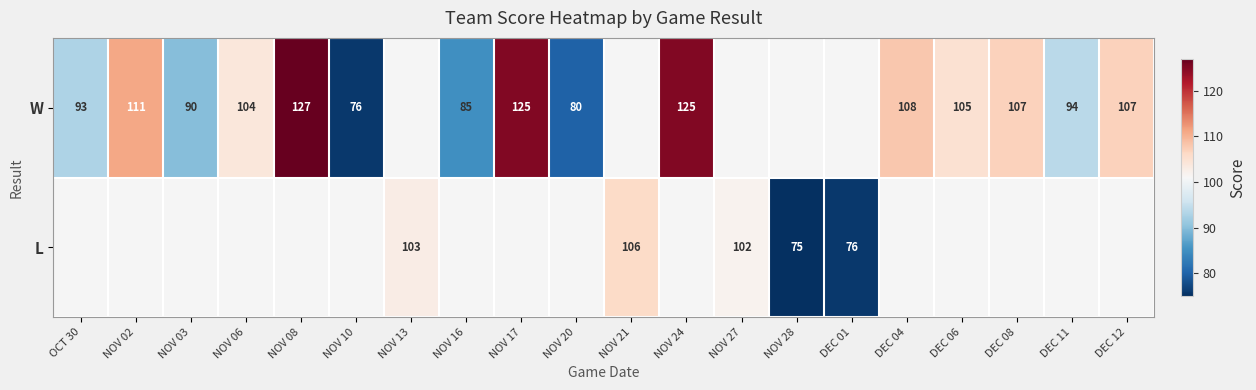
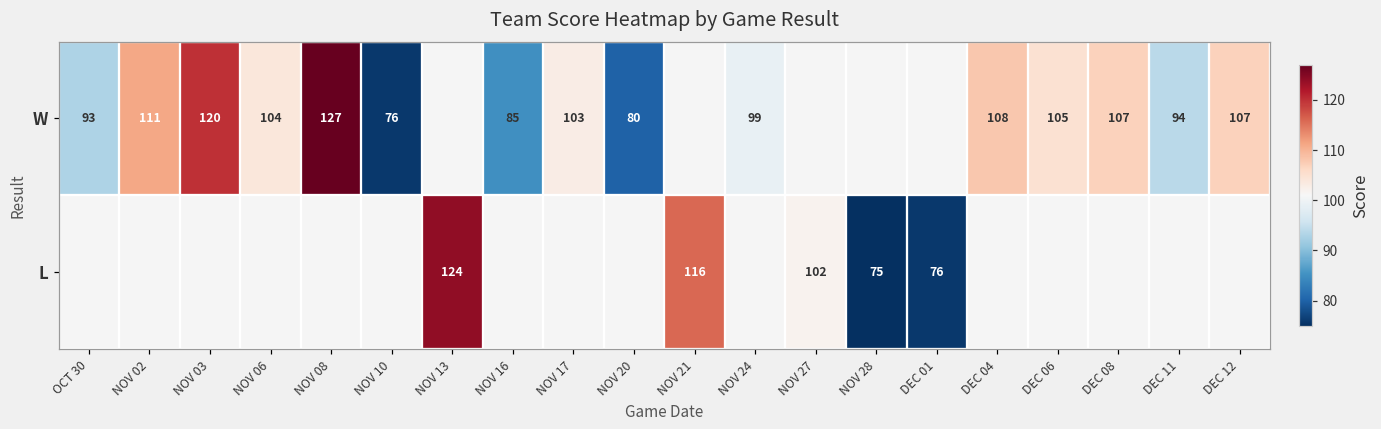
W, NOV 03: 90 -> 120
W, NOV 17: 125 -> 103
W, NOV 24: 125 -> 99
L, NOV 13: 103 -> 124
L, NOV 21: 106 -> 116
